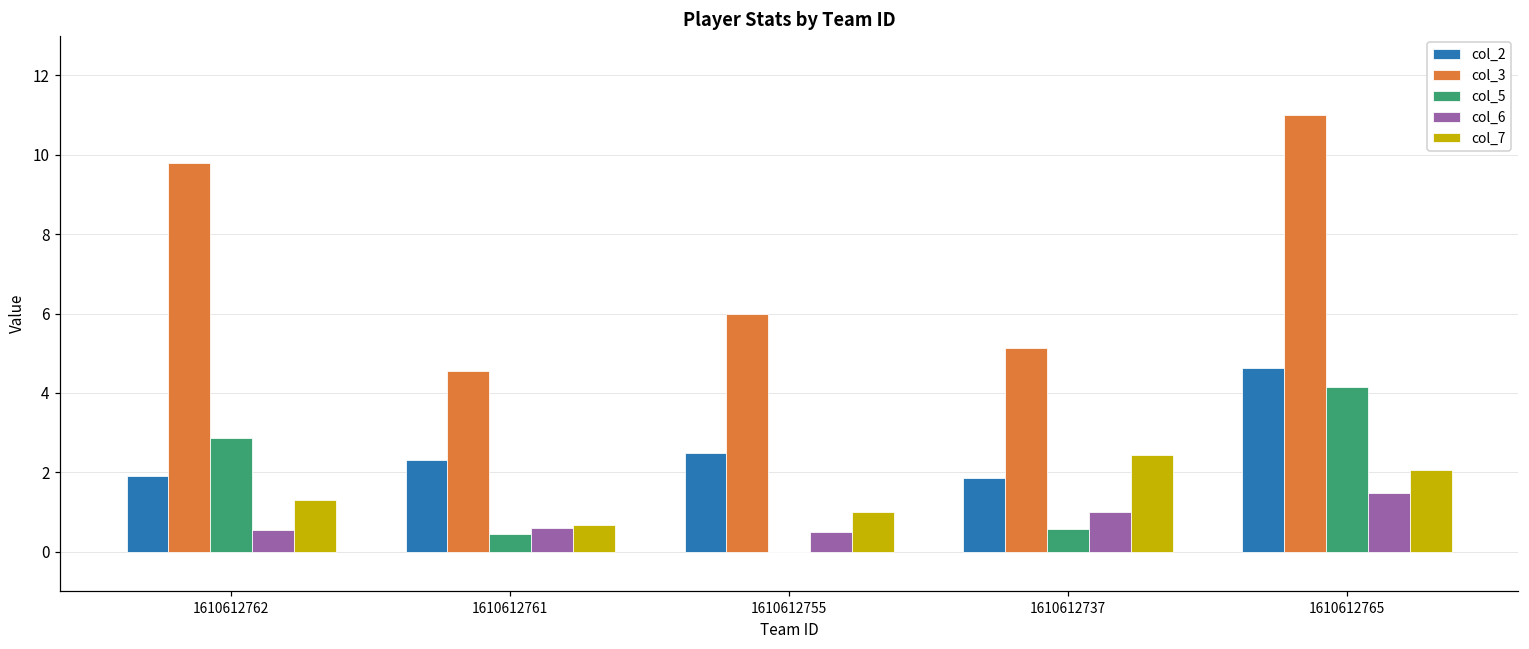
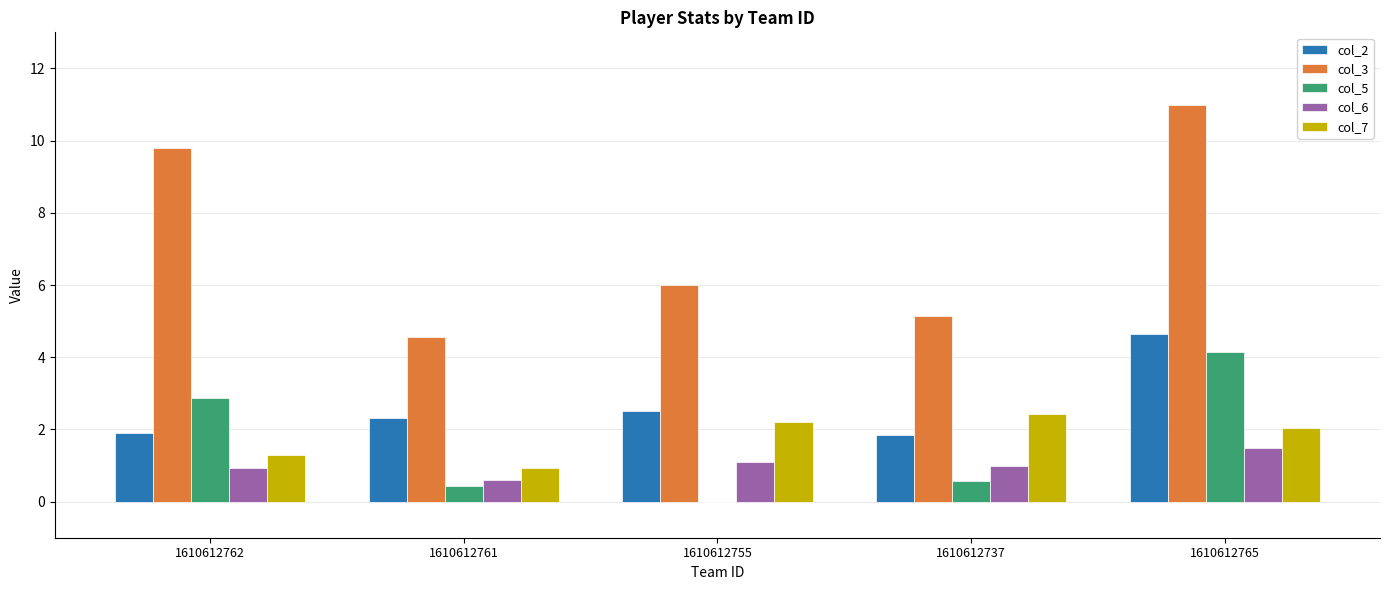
col_6, 1610612762: 0.5 -> 0.9
col_7, 1610612761: 0.7 -> 0.9
col_6, 1610612755: 0.5 -> 1.1
col_7, 1610612755: 1.0 -> 2.2
